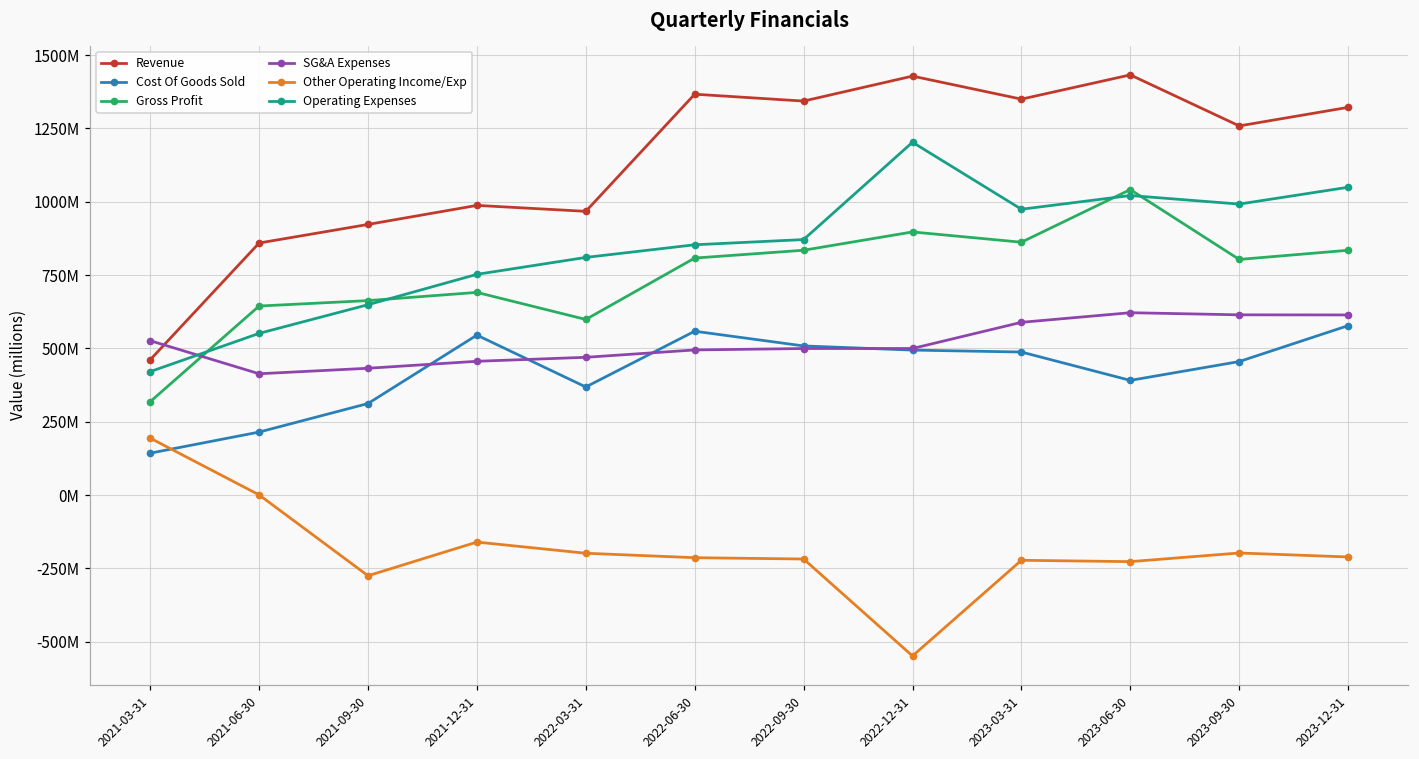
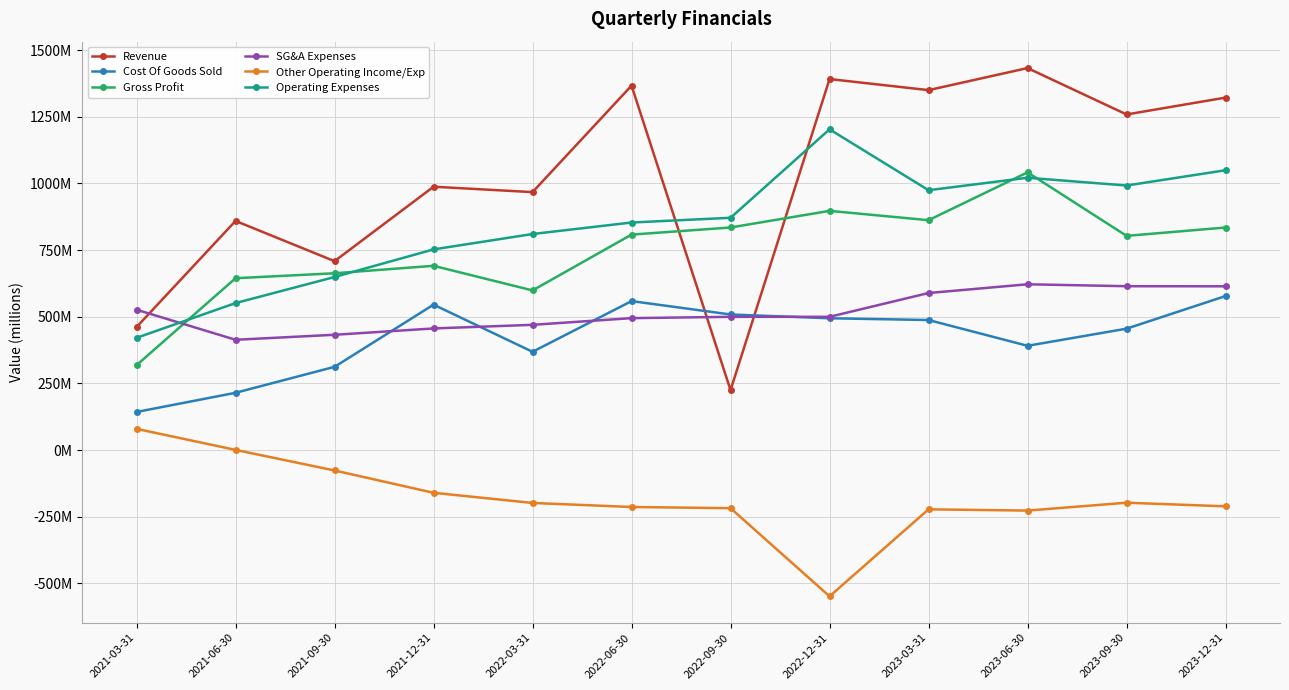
Other Operating Income/Exp, 2021-03-31: 190000000 -> 80000000
Revenue, 2021-09-30: 920000000 -> 710000000
Other Operating Income/Exp, 2021-09-30: -270000000 -> -80000000
Revenue, 2022-09-30: 1340000000 -> 220000000
Revenue, 2022-12-31: 1430000000 -> 1390000000
